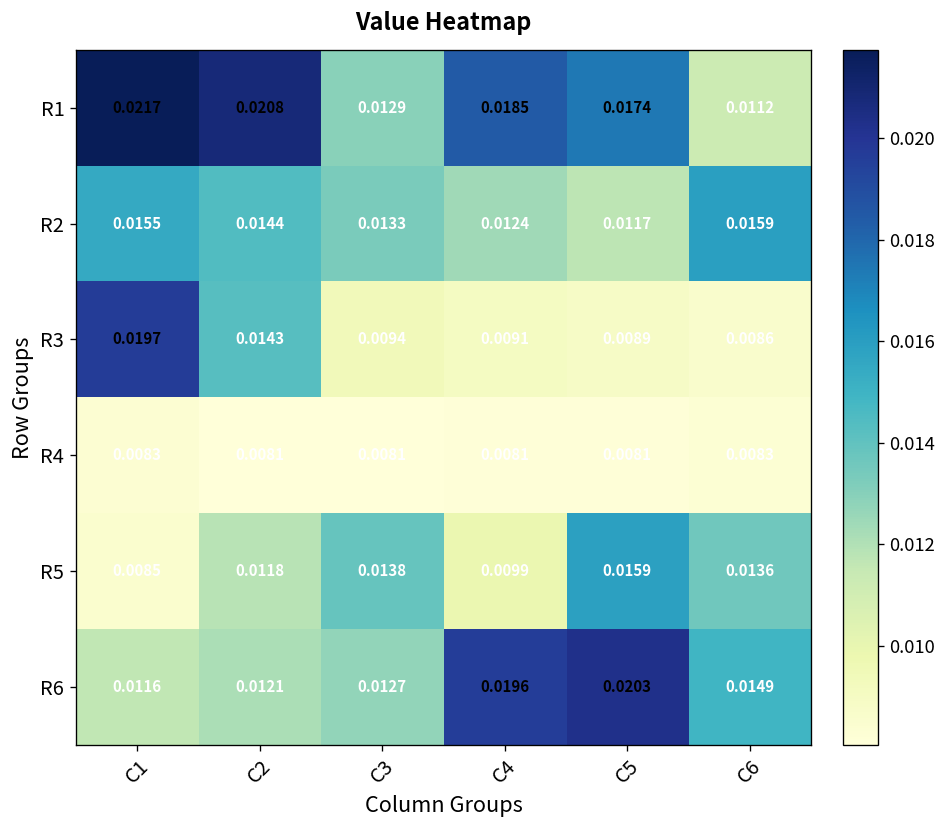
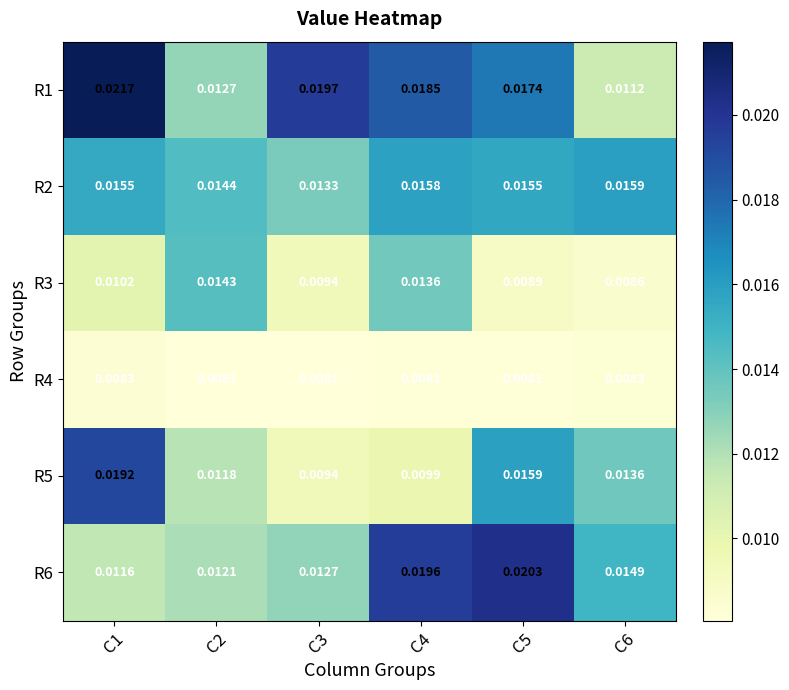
R1, C2: 0.0208 -> 0.0127
R1, C3: 0.0129 -> 0.0197
R2, C4: 0.0124 -> 0.0158
R2, C5: 0.0117 -> 0.0155
R3, C1: 0.0197 -> 0.0102
R3, C4: 0.0091 -> 0.0136
R5, C1: 0.0085 -> 0.0192
R5, C3: 0.0138 -> 0.0094
